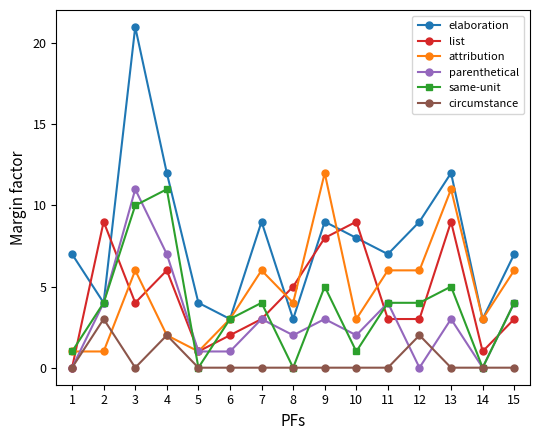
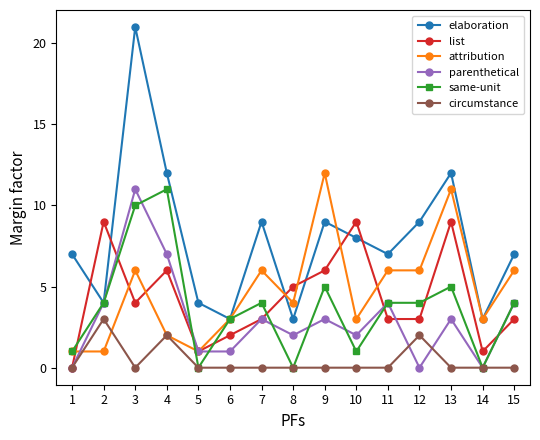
list, 9: 8 -> 6
